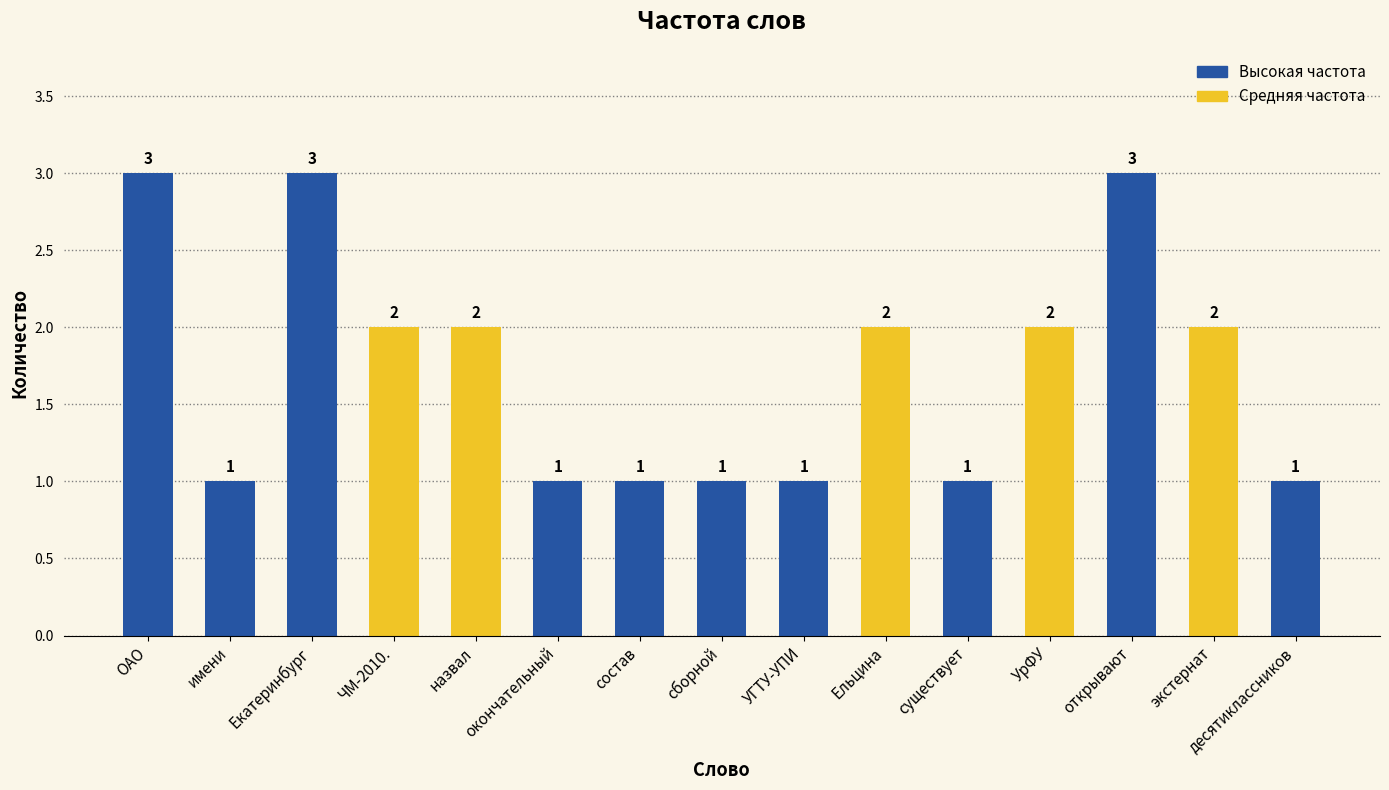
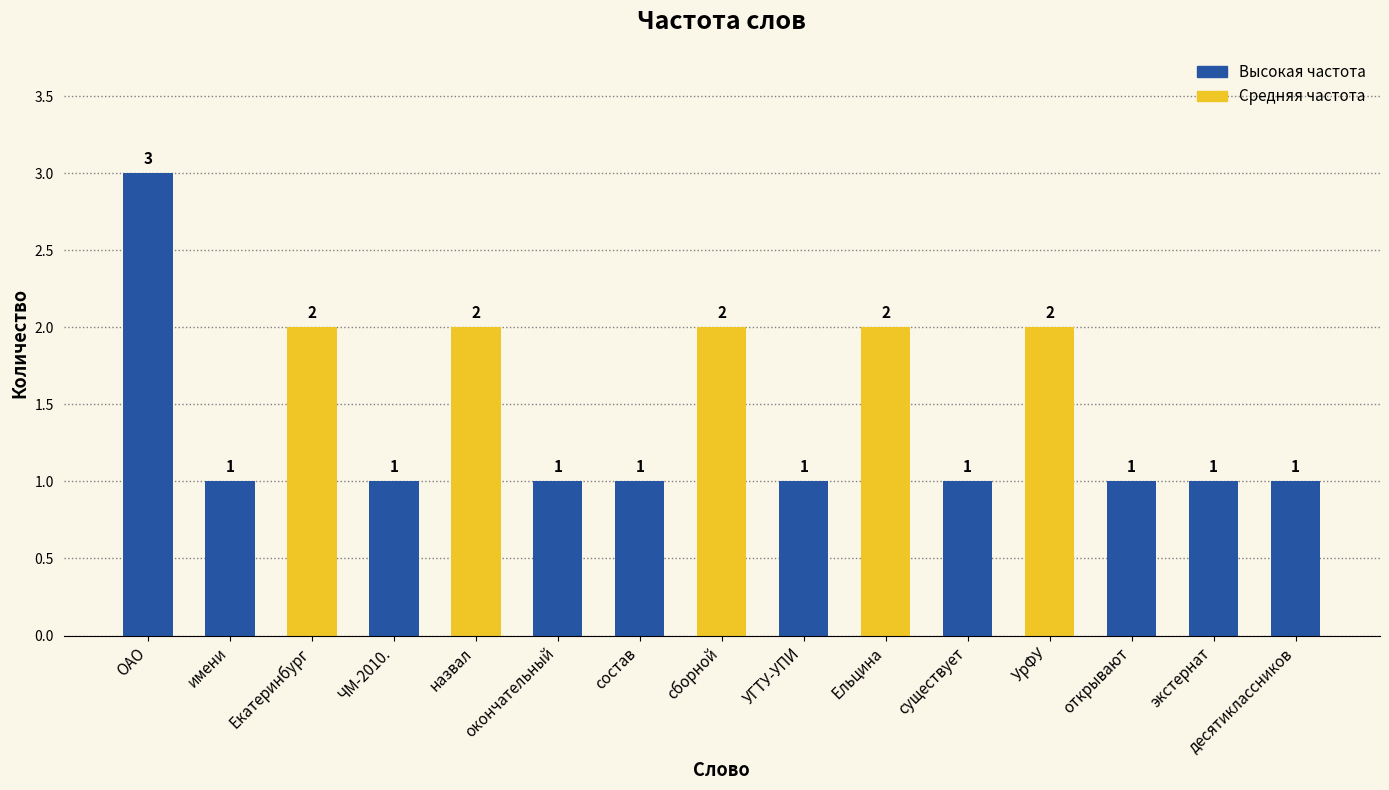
Екатеринбург: 3 -> 2
ЧМ-2010.: 2 -> 1
сборной: 1 -> 2
открывают: 3 -> 1
экстернат: 2 -> 1
